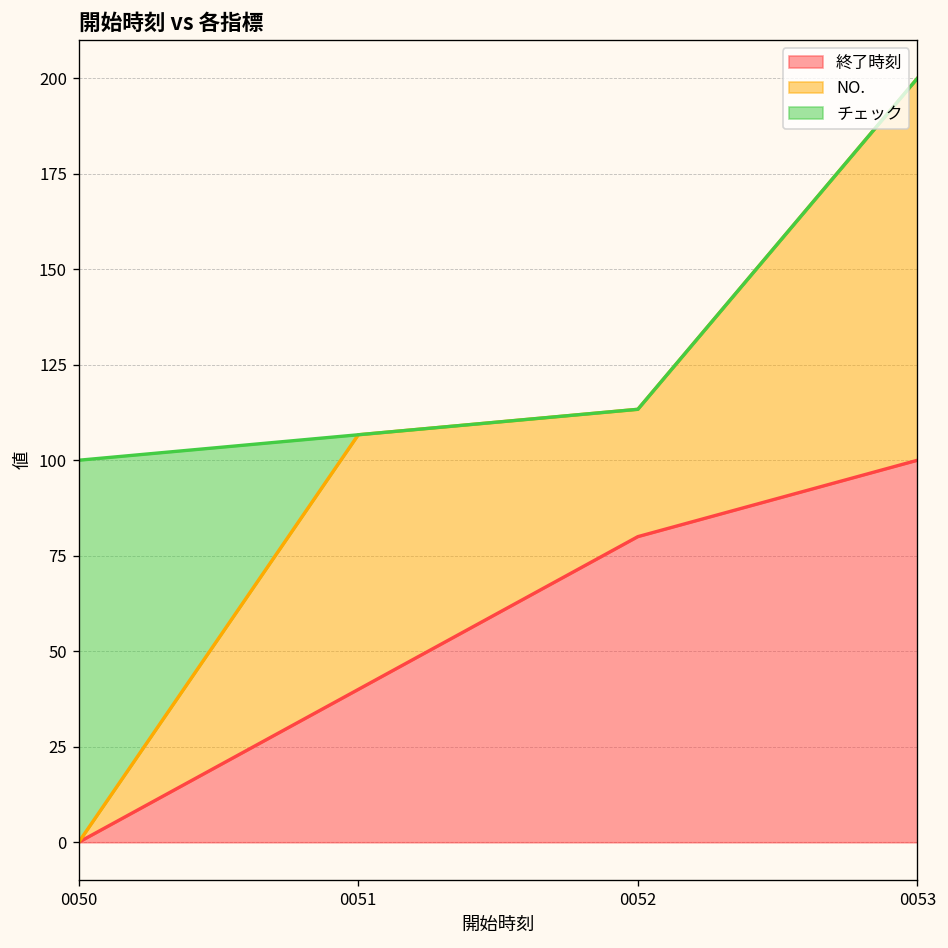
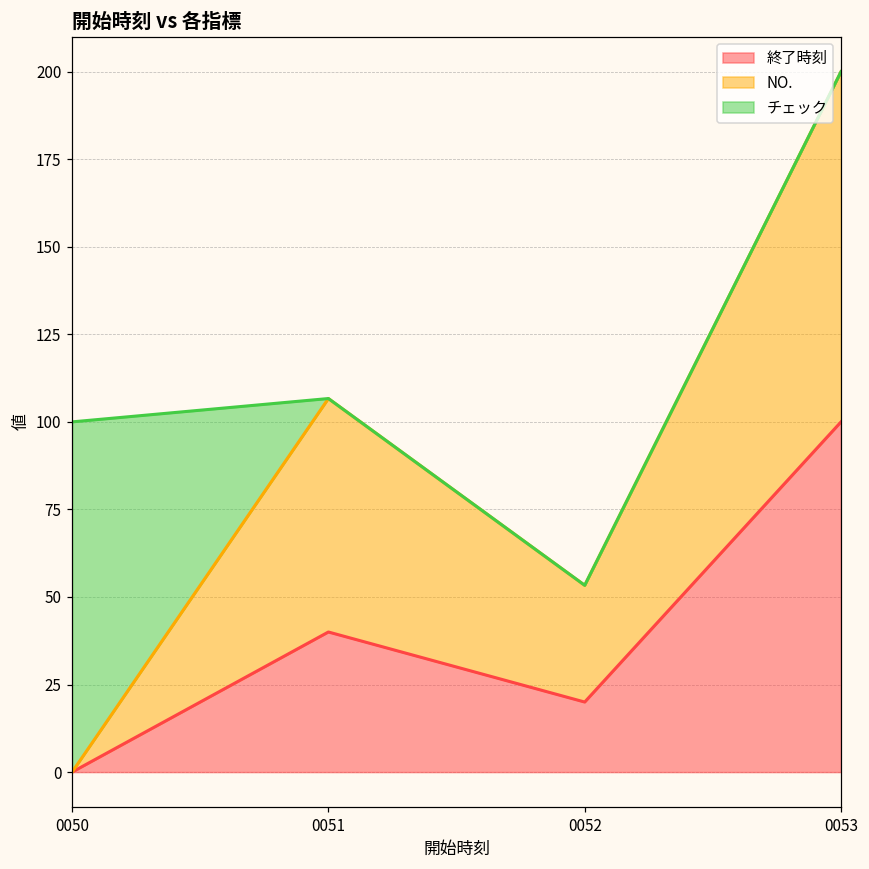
終了時刻, 0052: 80 -> 20
